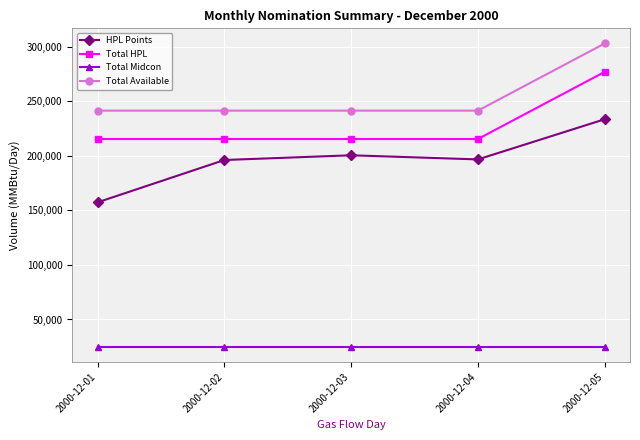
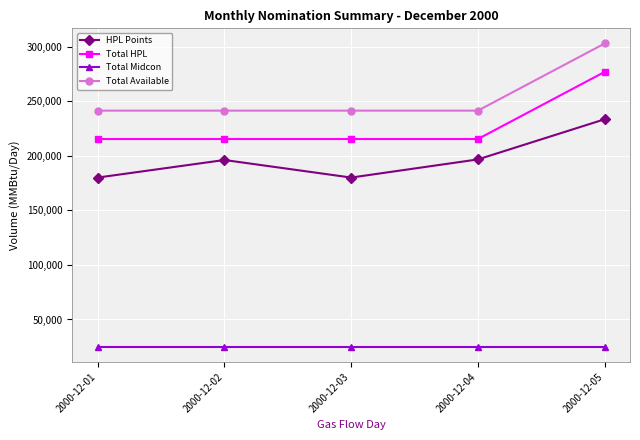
HPL Points, 2000-12-01: 157,000 -> 180,000
HPL Points, 2000-12-03: 200,000 -> 180,000
